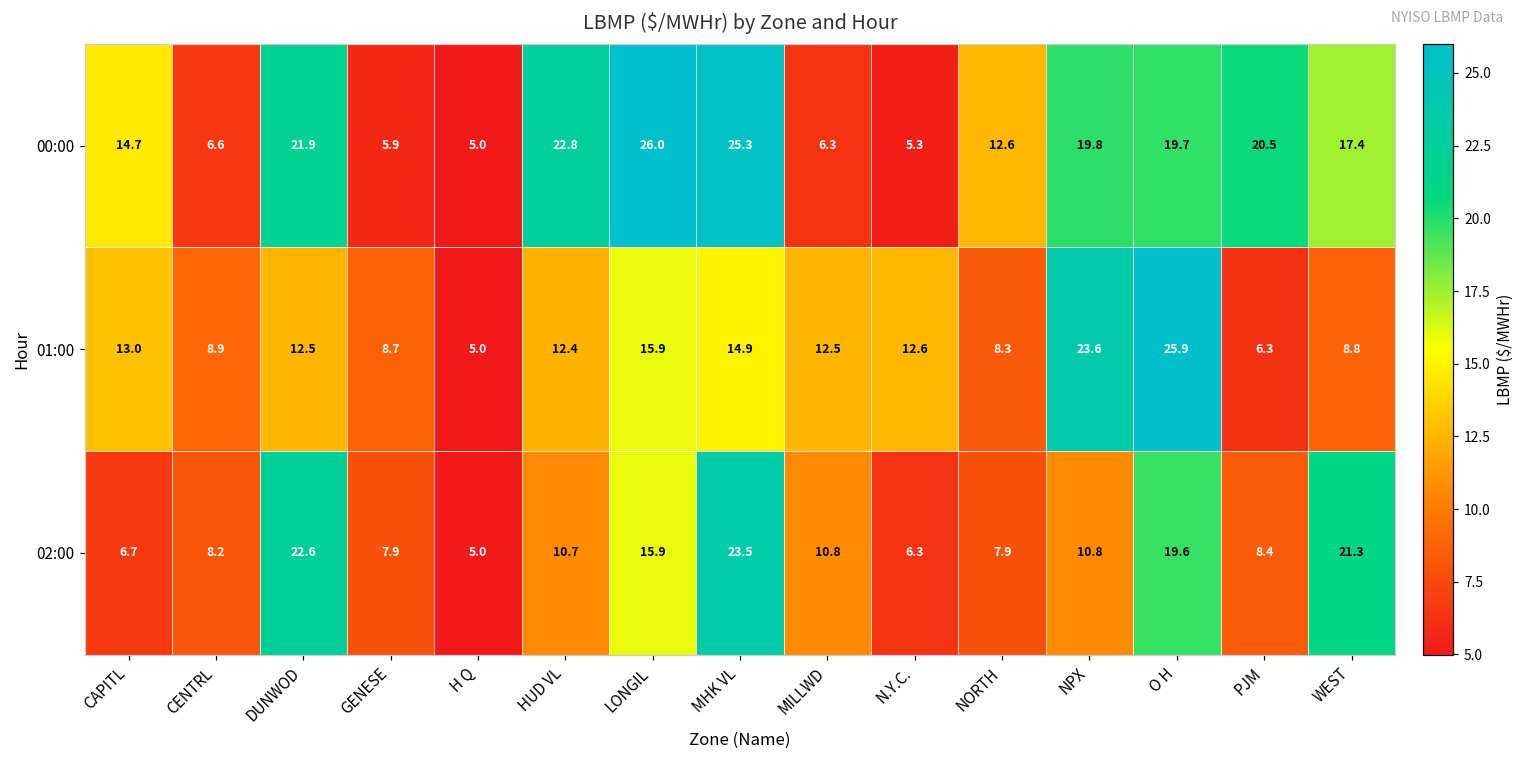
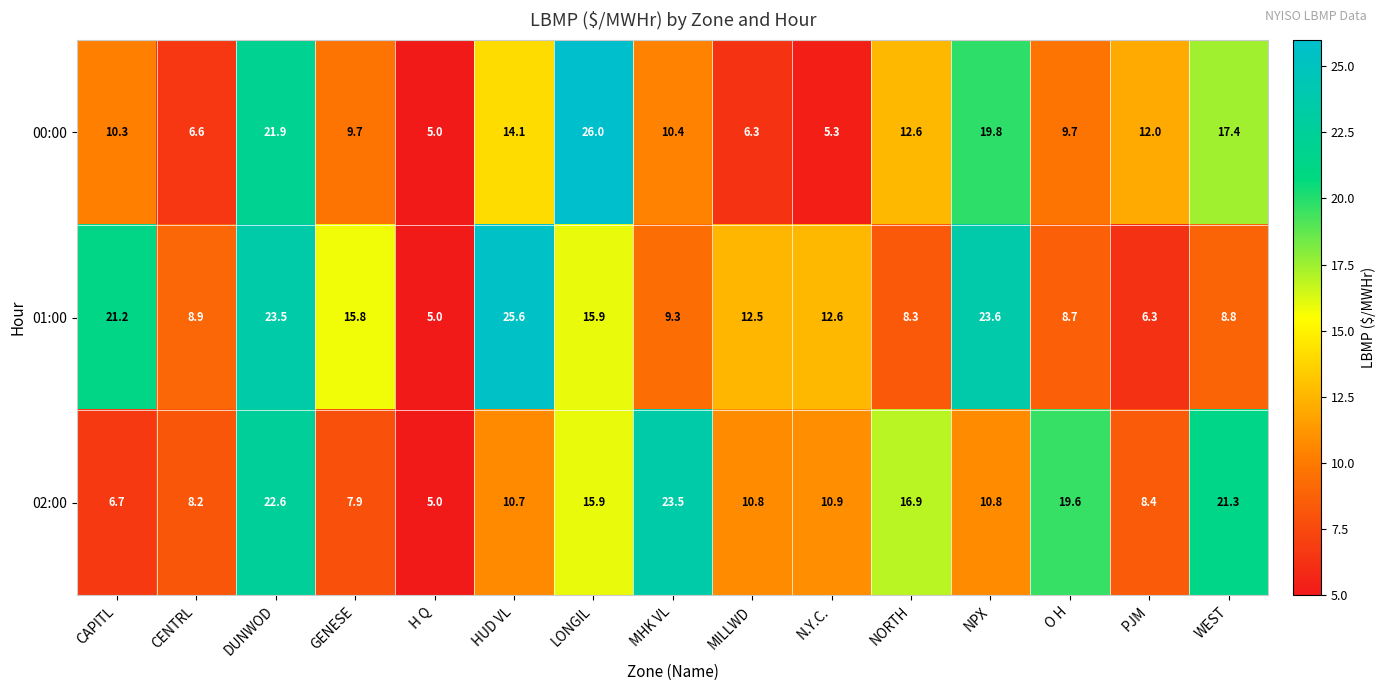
00:00, CAPITL: 14.7 -> 10.3
00:00, GENESE: 5.9 -> 9.7
00:00, HUD VL: 22.8 -> 14.1
00:00, MHK VL: 25.3 -> 10.4
00:00, O H: 19.7 -> 9.7
00:00, PJM: 20.5 -> 12.0
01:00, CAPITL: 13.0 -> 21.2
01:00, DUNWOD: 12.5 -> 23.5
01:00, GENESE: 8.7 -> 15.8
01:00, HUD VL: 12.4 -> 25.6
01:00, MHK VL: 14.9 -> 9.3
01:00, O H: 25.9 -> 8.7
02:00, N.Y.C.: 6.3 -> 10.9
02:00, NORTH: 7.9 -> 16.9
